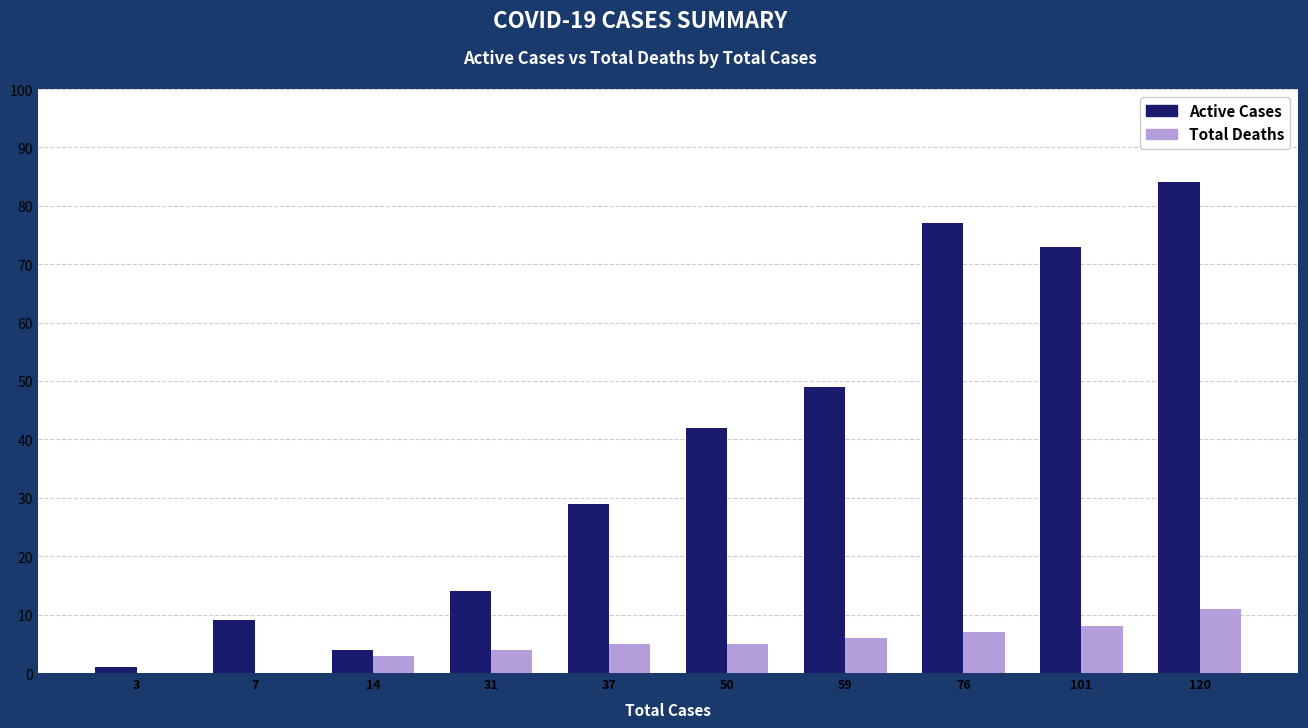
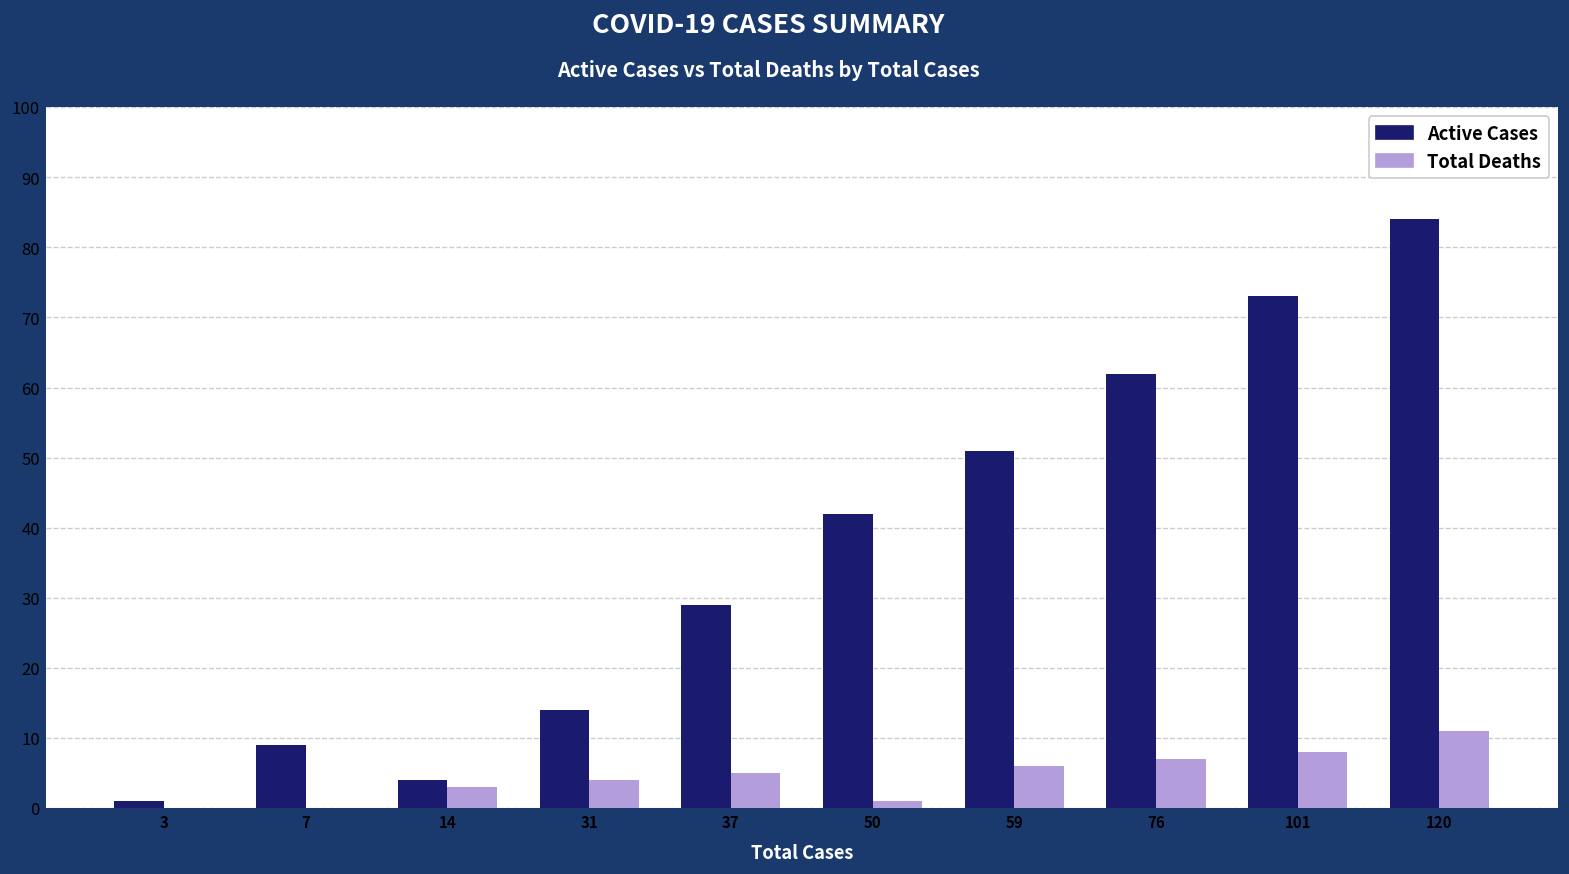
Total Deaths, 50: 5 -> 1
Active Cases, 59: 49 -> 51
Active Cases, 76: 77 -> 62
